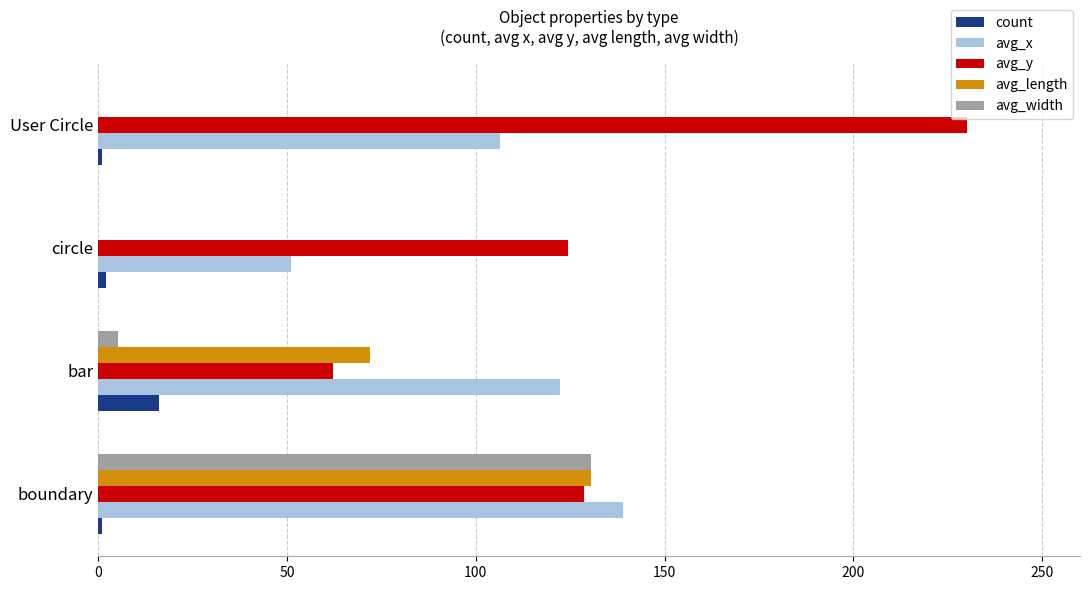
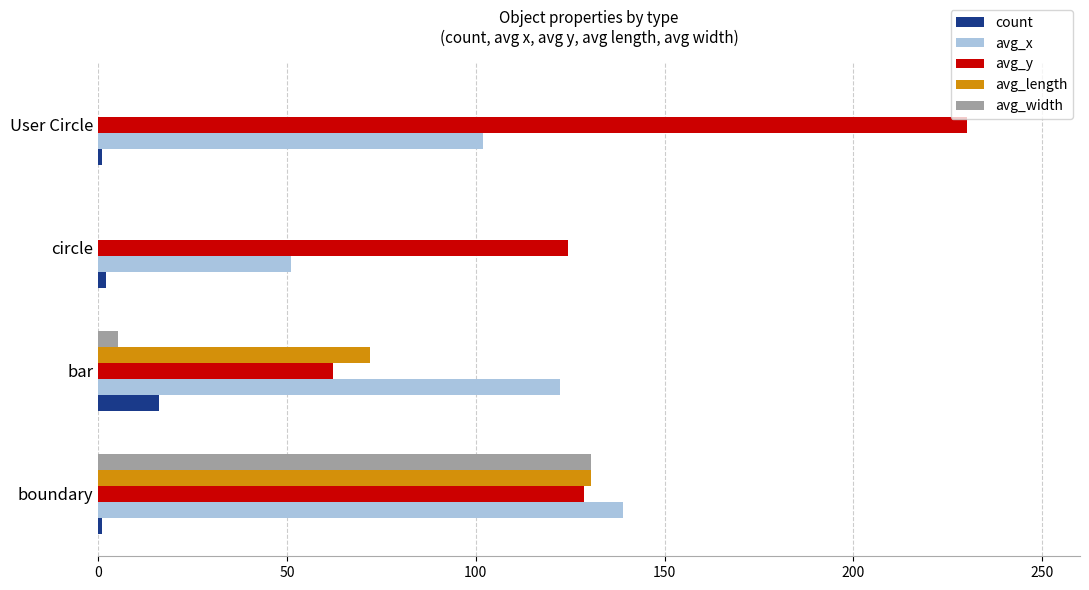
avg_x, User Circle: 106 -> 102
